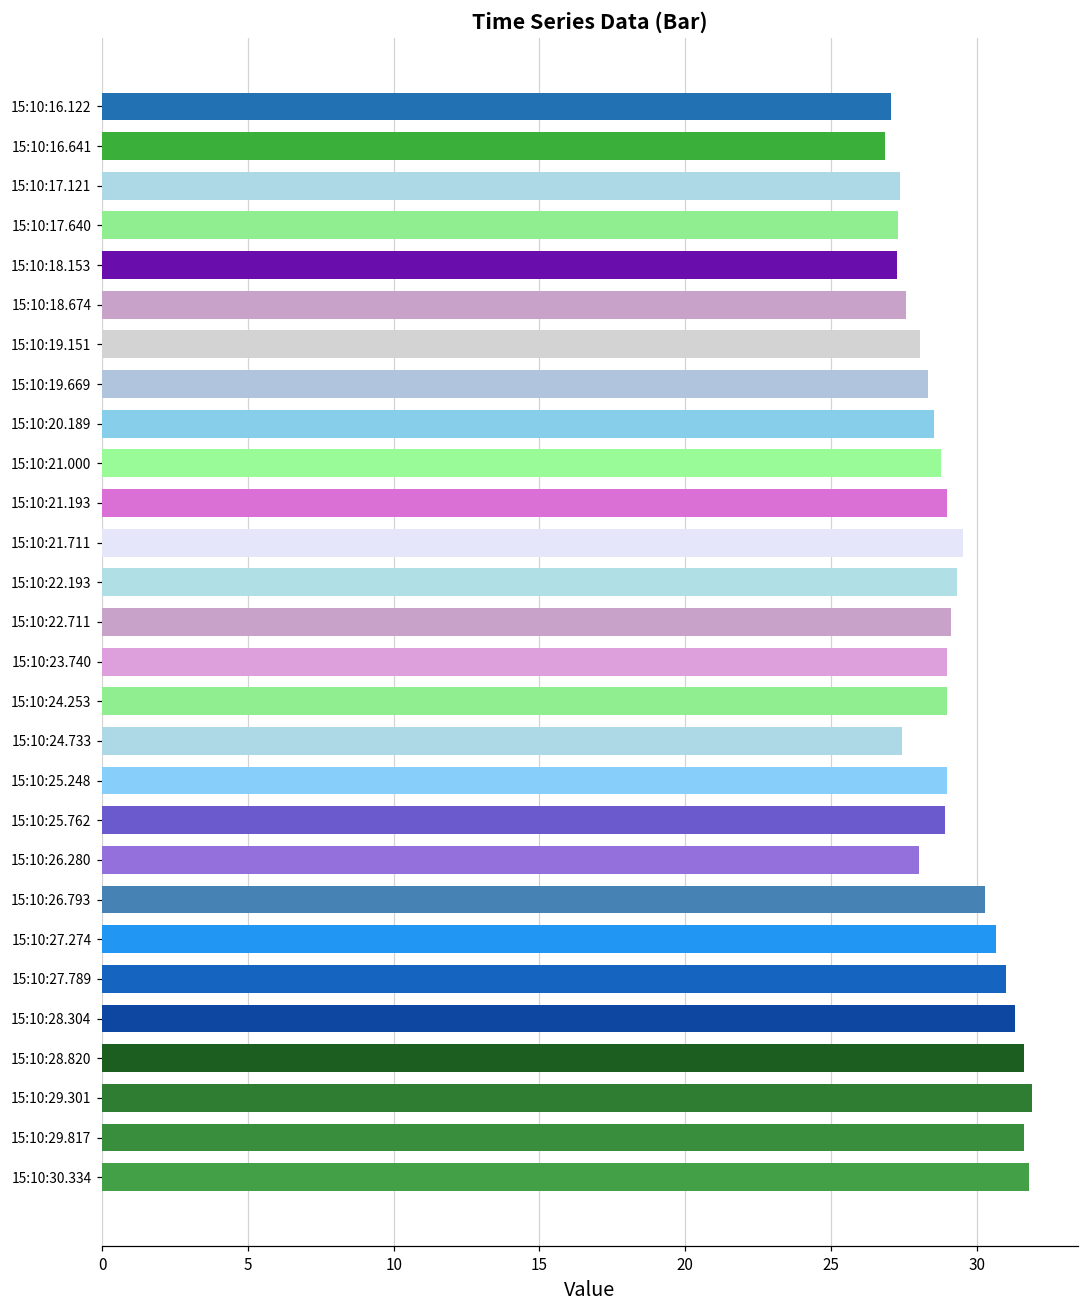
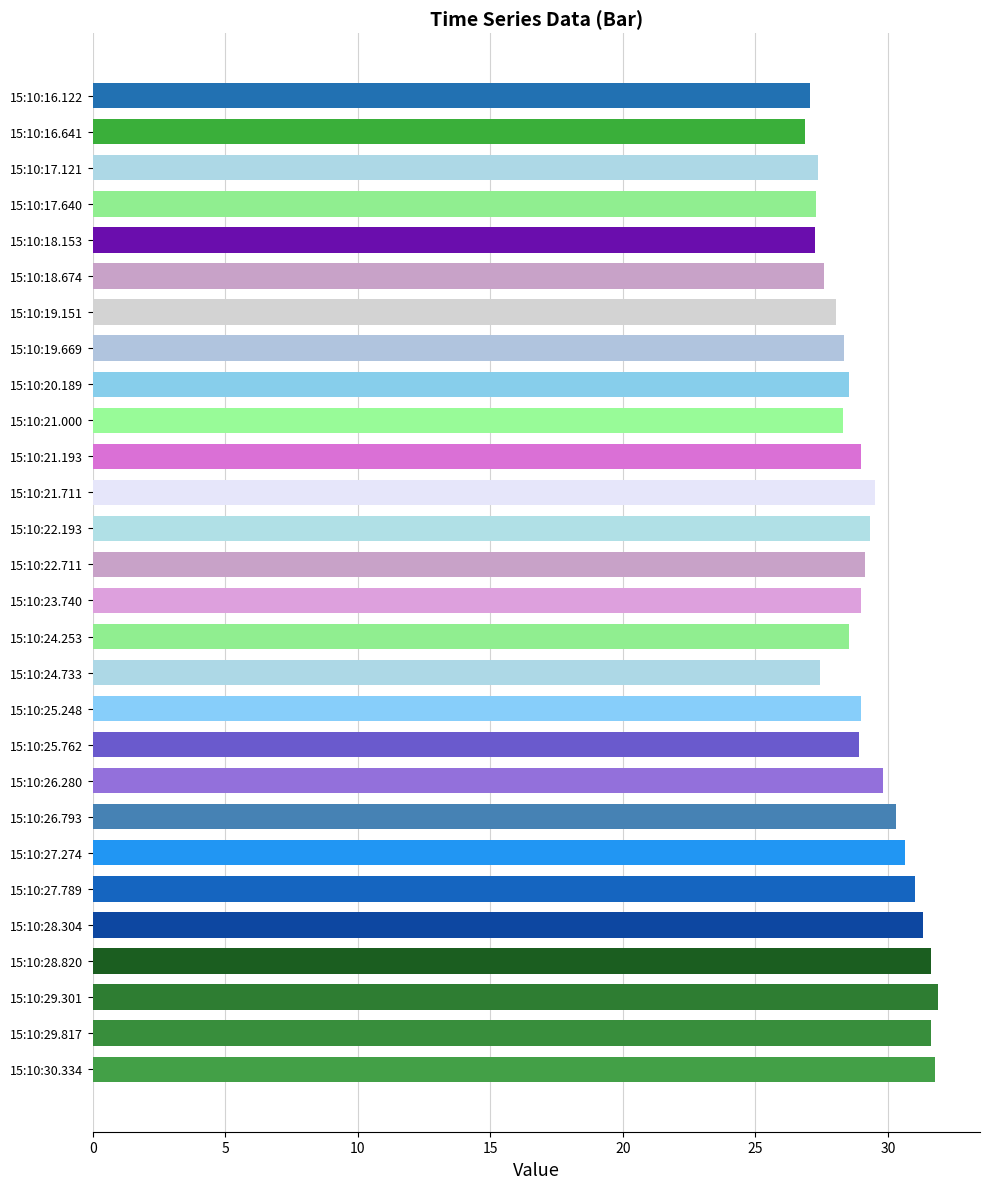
15:10:21.000: 28.8 -> 28.3
15:10:24.253: 29.0 -> 28.5
15:10:26.280: 28.0 -> 29.8
